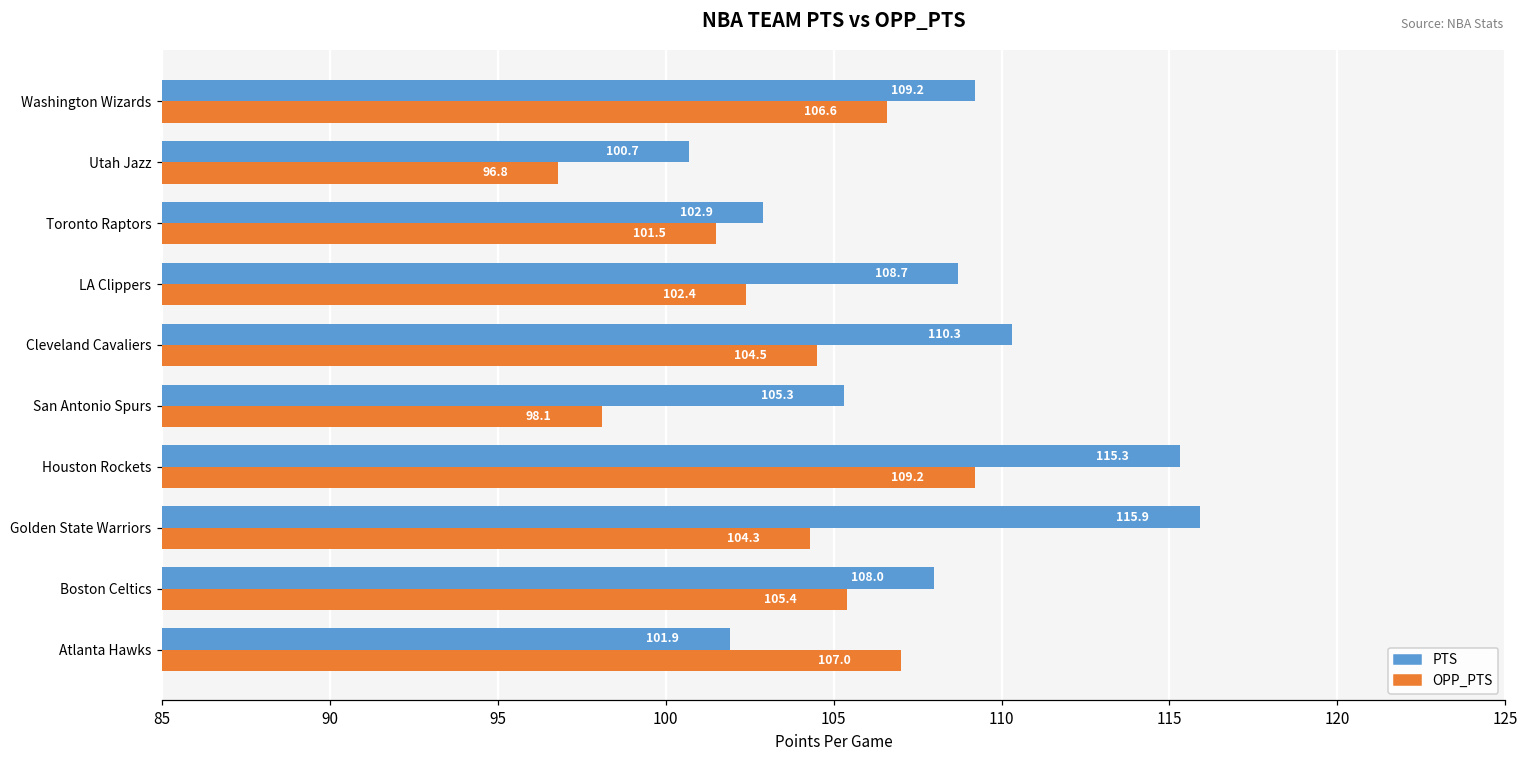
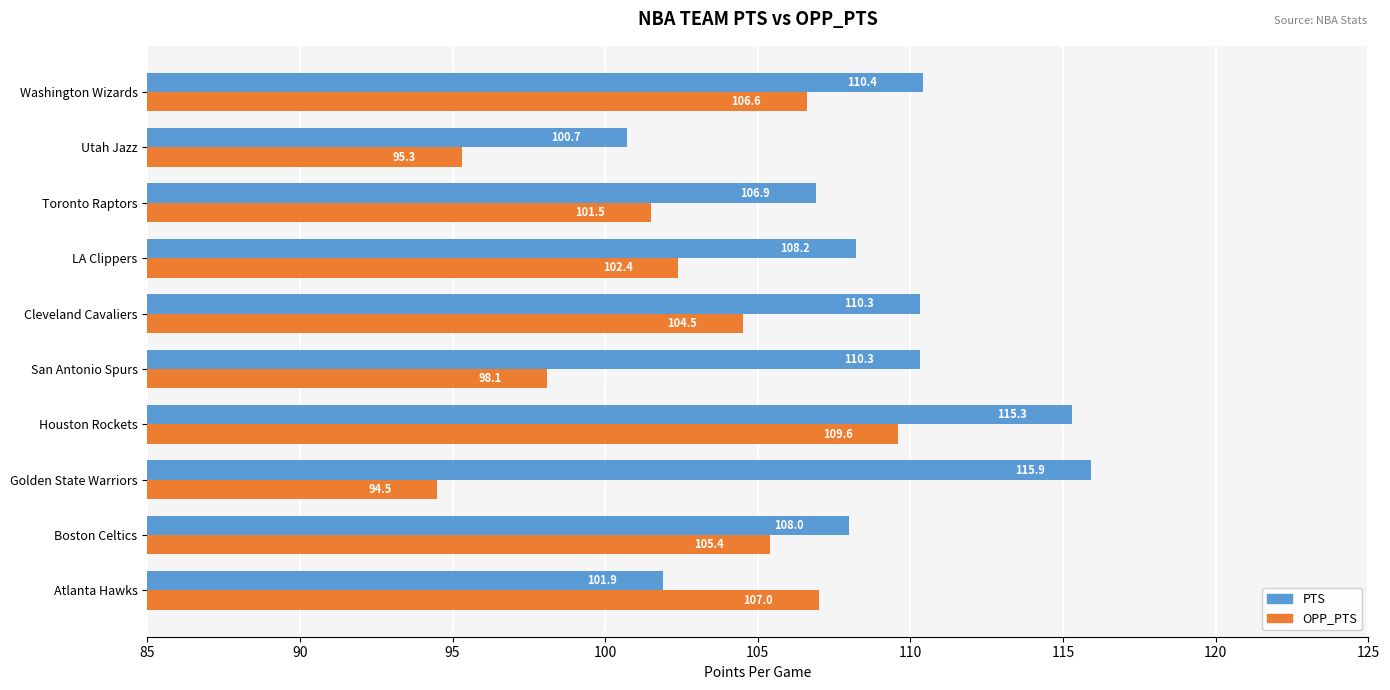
PTS, Washington Wizards: 109.2 -> 110.4
OPP_PTS, Utah Jazz: 96.8 -> 95.3
PTS, Toronto Raptors: 102.9 -> 106.9
PTS, LA Clippers: 108.7 -> 108.2
PTS, San Antonio Spurs: 105.3 -> 110.3
OPP_PTS, Houston Rockets: 109.2 -> 109.6
OPP_PTS, Golden State Warriors: 104.3 -> 94.5
